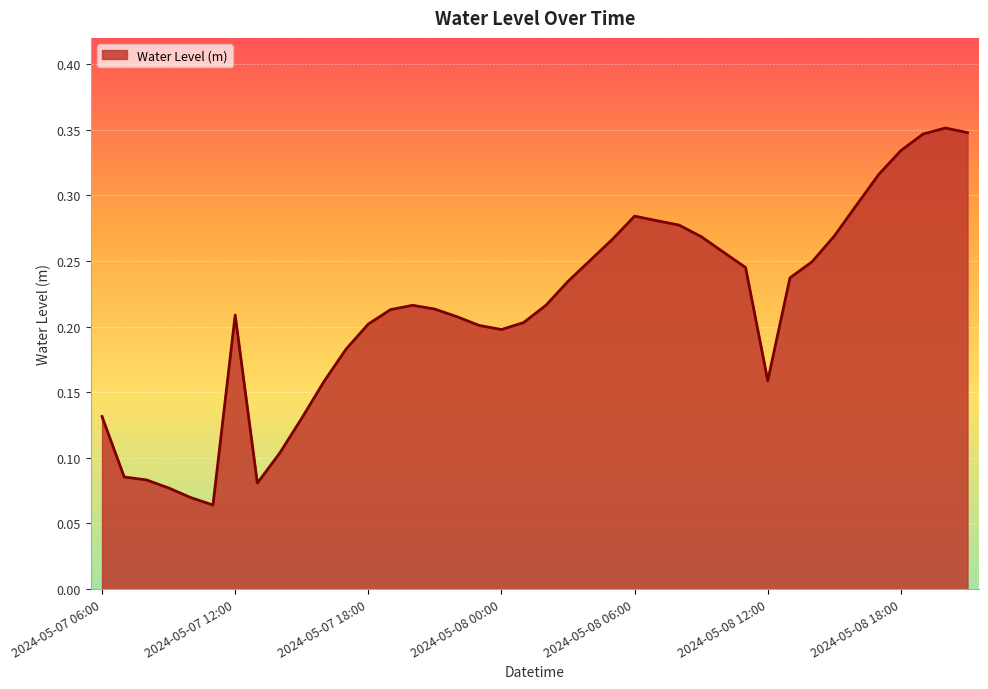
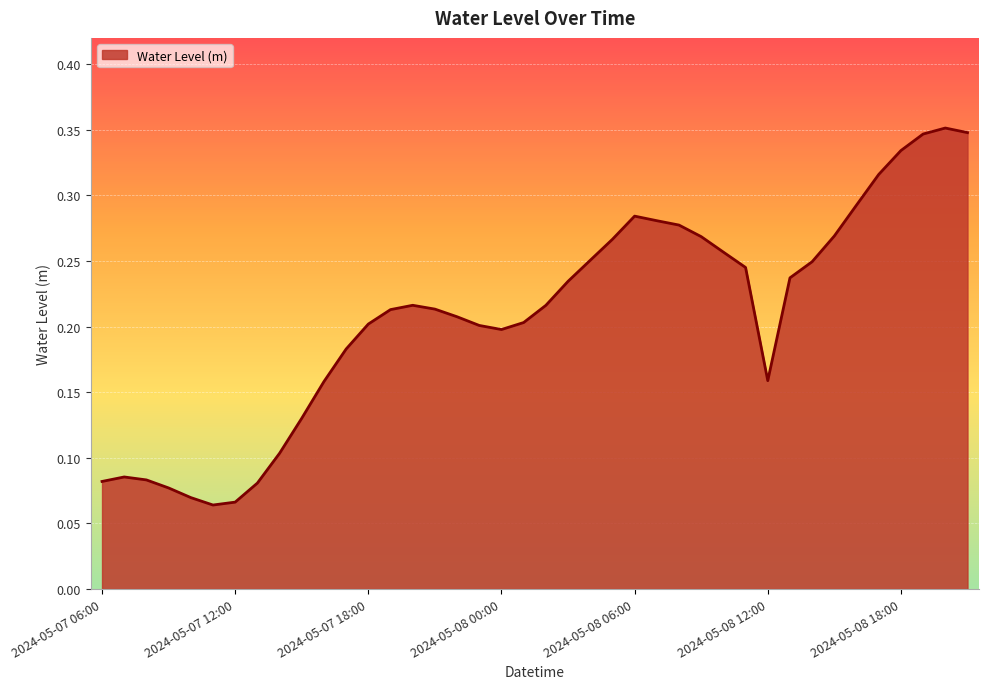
2024-05-07 06:00: 0.131 -> 0.082
2024-05-07 12:00: 0.209 -> 0.066
